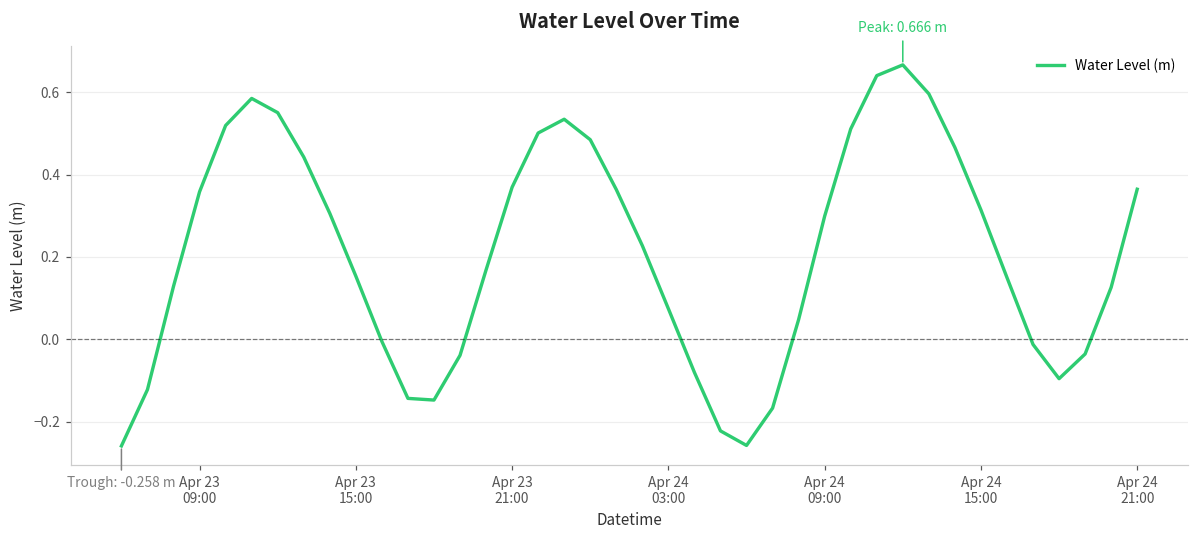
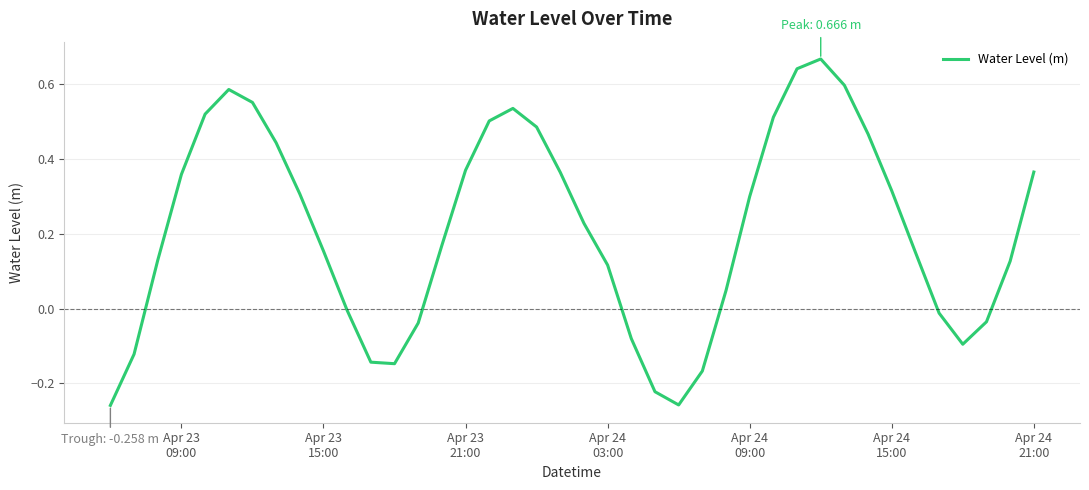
Apr 24 03:00: 0.07 -> 0.12
